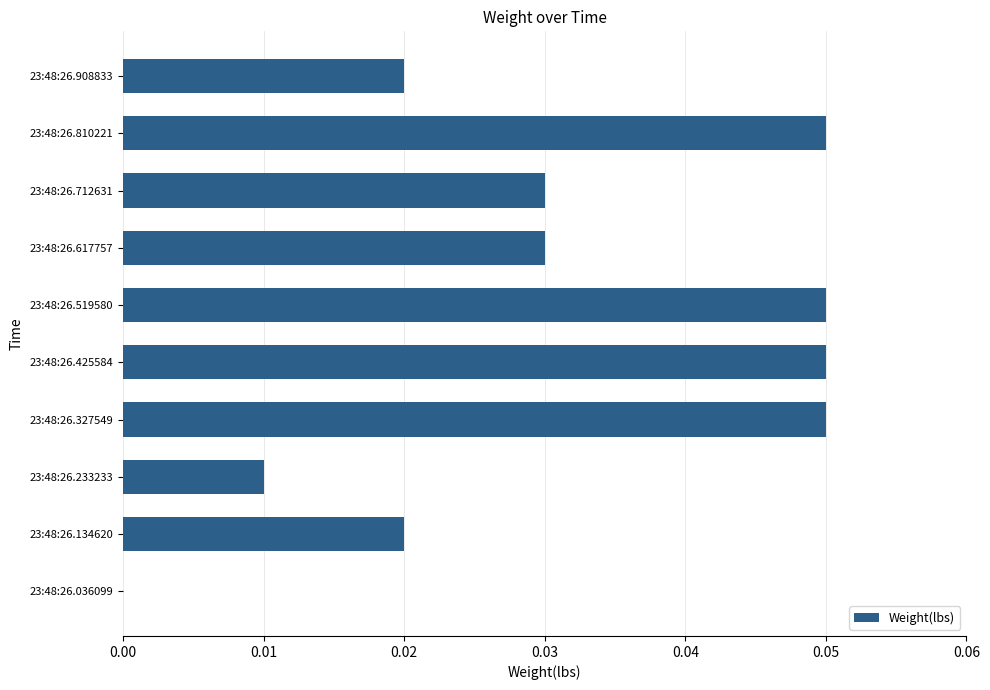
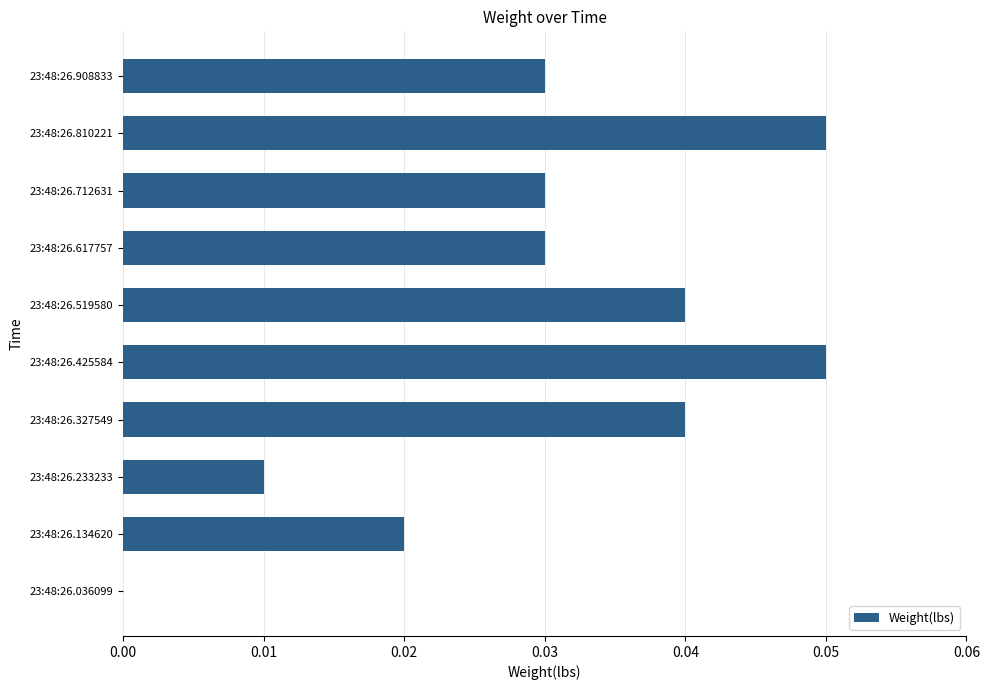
23:48:26.908833: 0.02 -> 0.03
23:48:26.519580: 0.05 -> 0.04
23:48:26.327549: 0.05 -> 0.04
